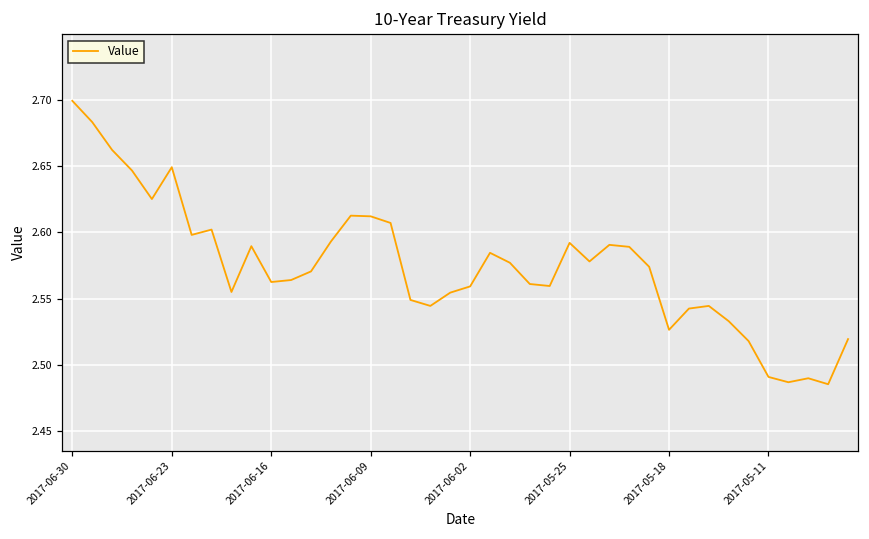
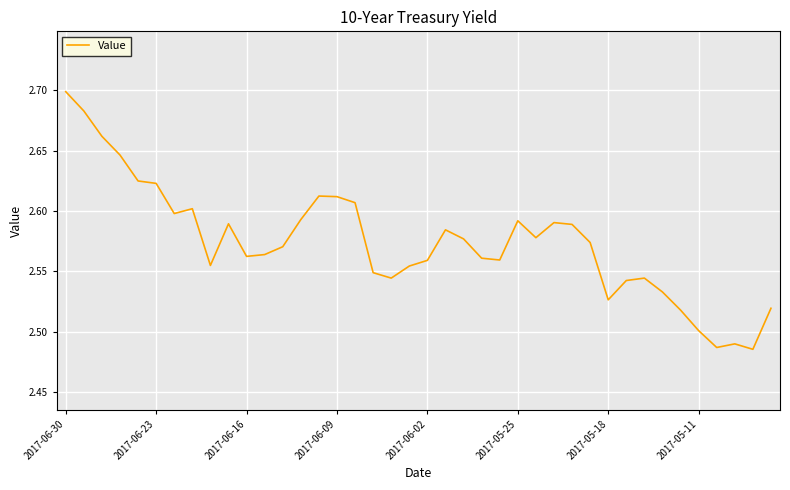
2017-06-23: 2.649 -> 2.623
2017-05-11: 2.491 -> 2.501
